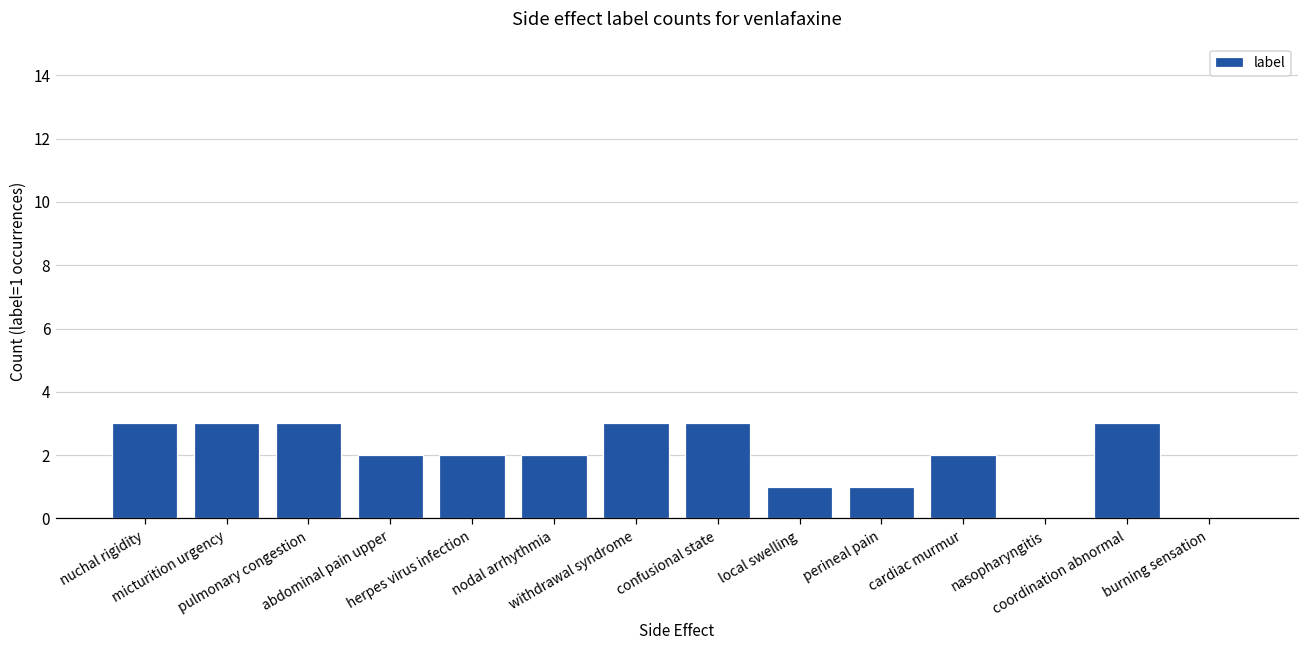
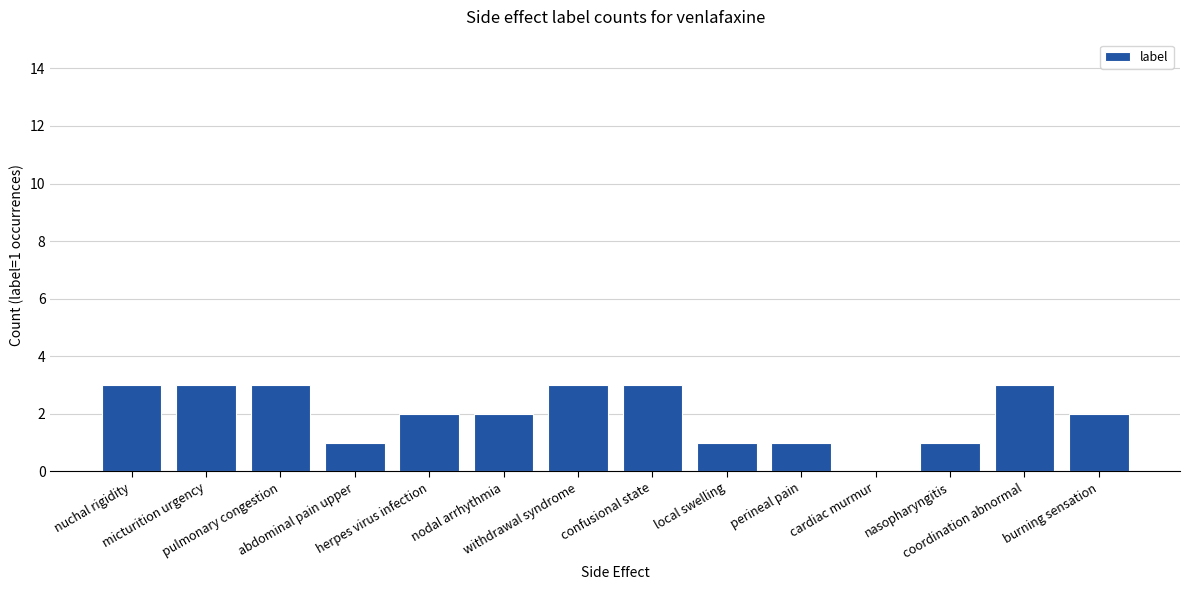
abdominal pain upper: 2 -> 1
cardiac murmur: 2 -> 0
nasopharyngitis: 0 -> 1
burning sensation: 0 -> 2
